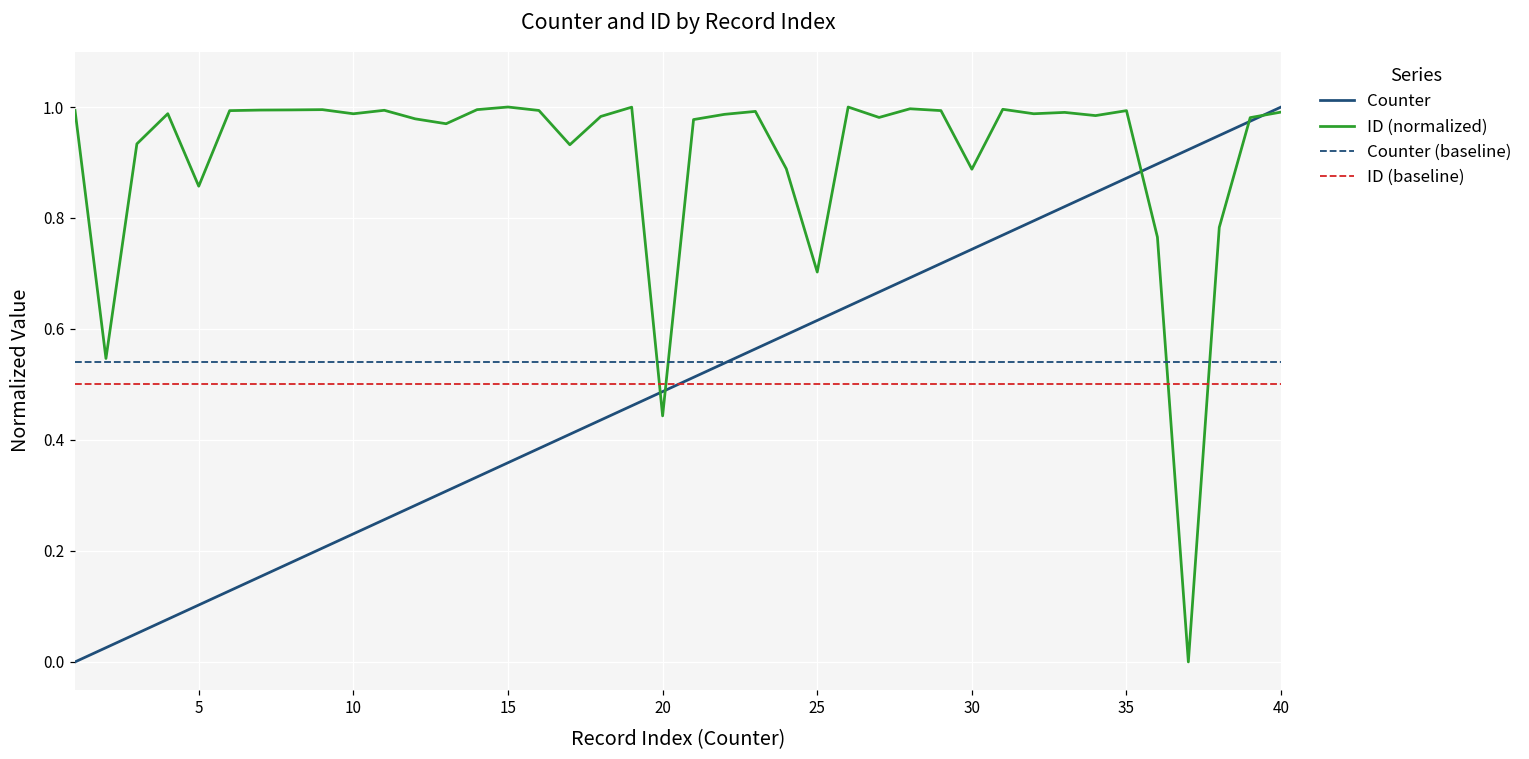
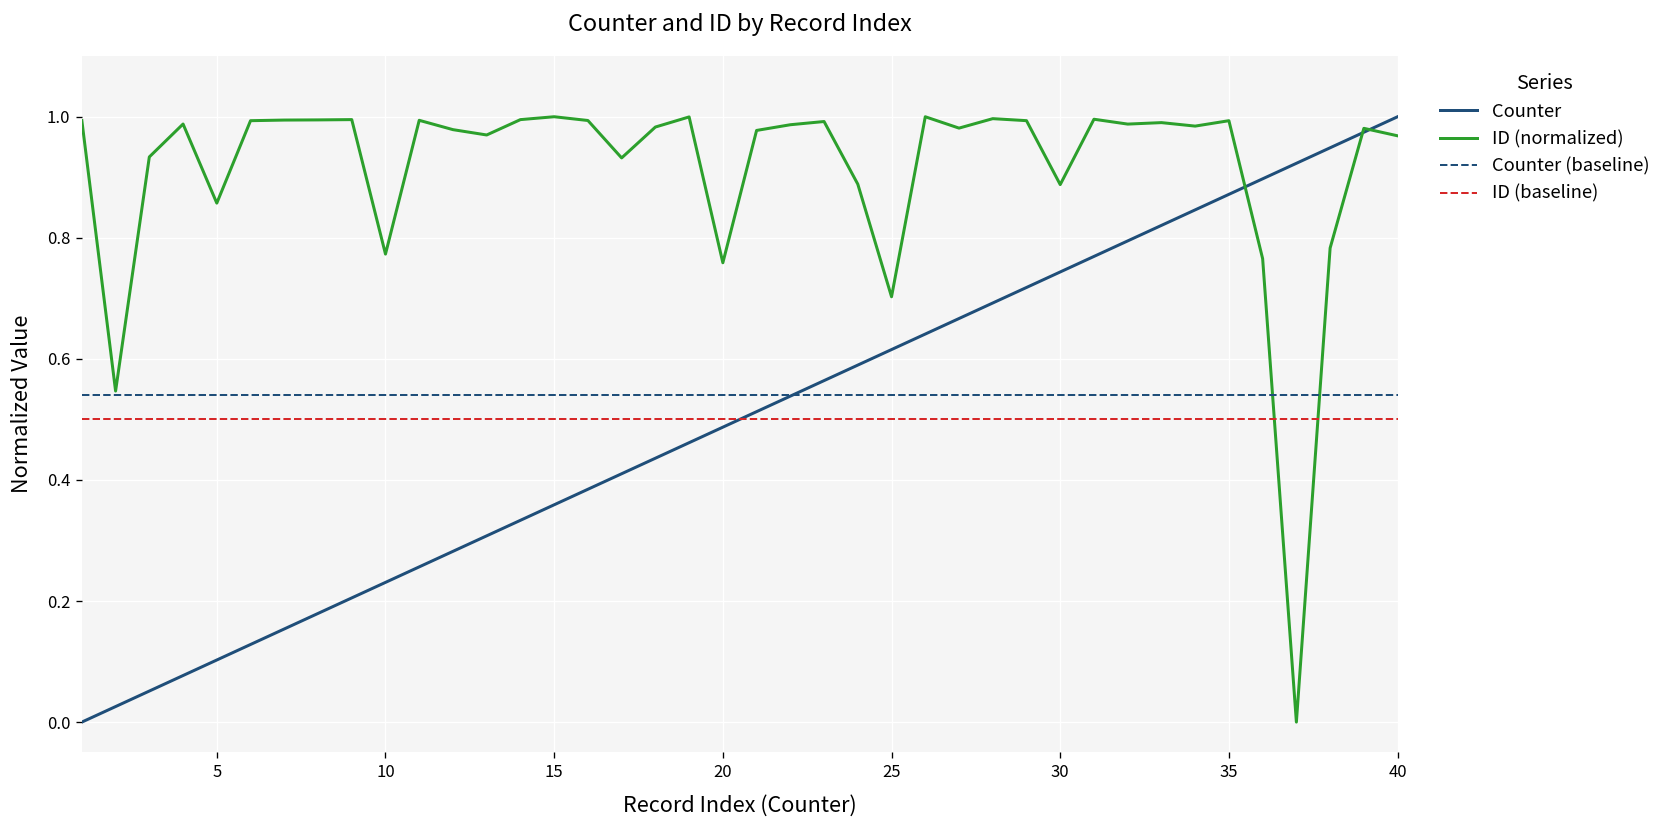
ID (normalized), 10: 0.99 -> 0.77
ID (normalized), 20: 0.44 -> 0.76
ID (normalized), 40: 0.99 -> 0.97
